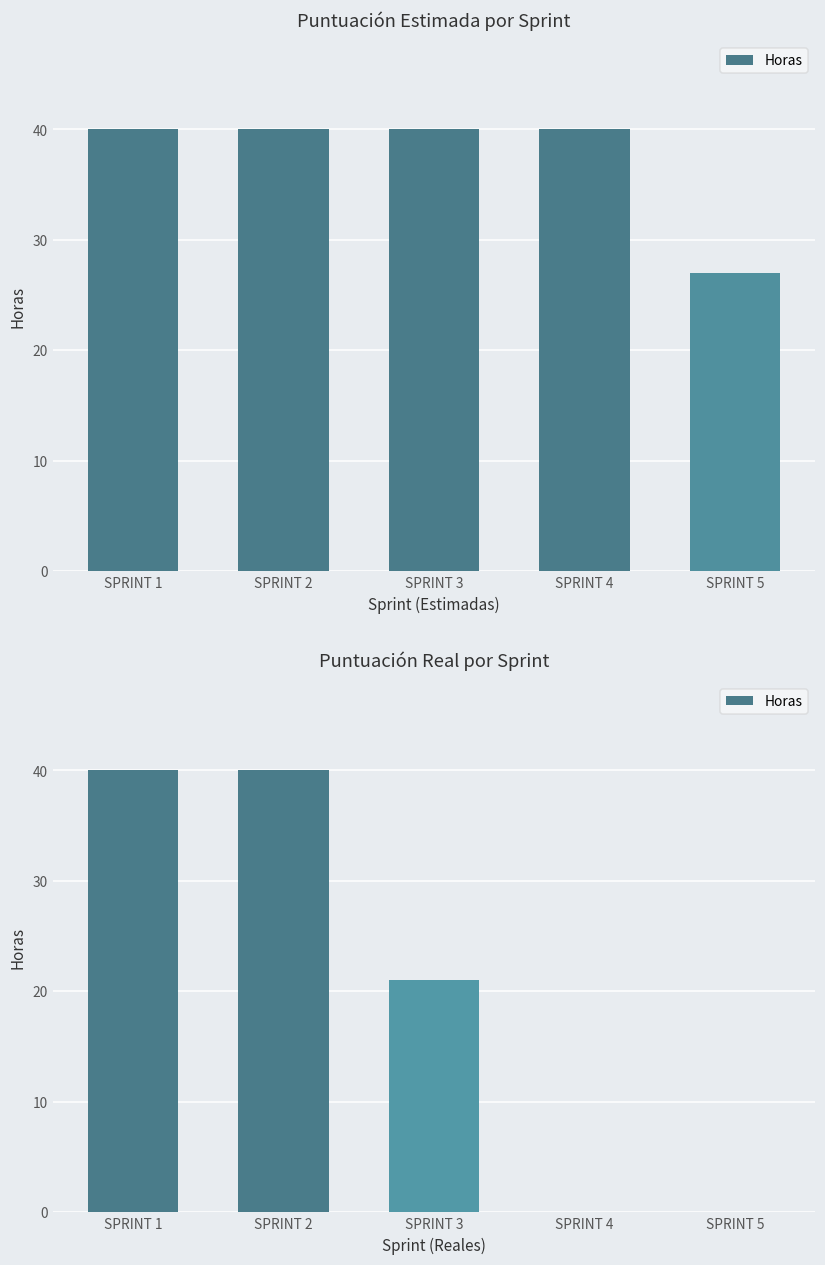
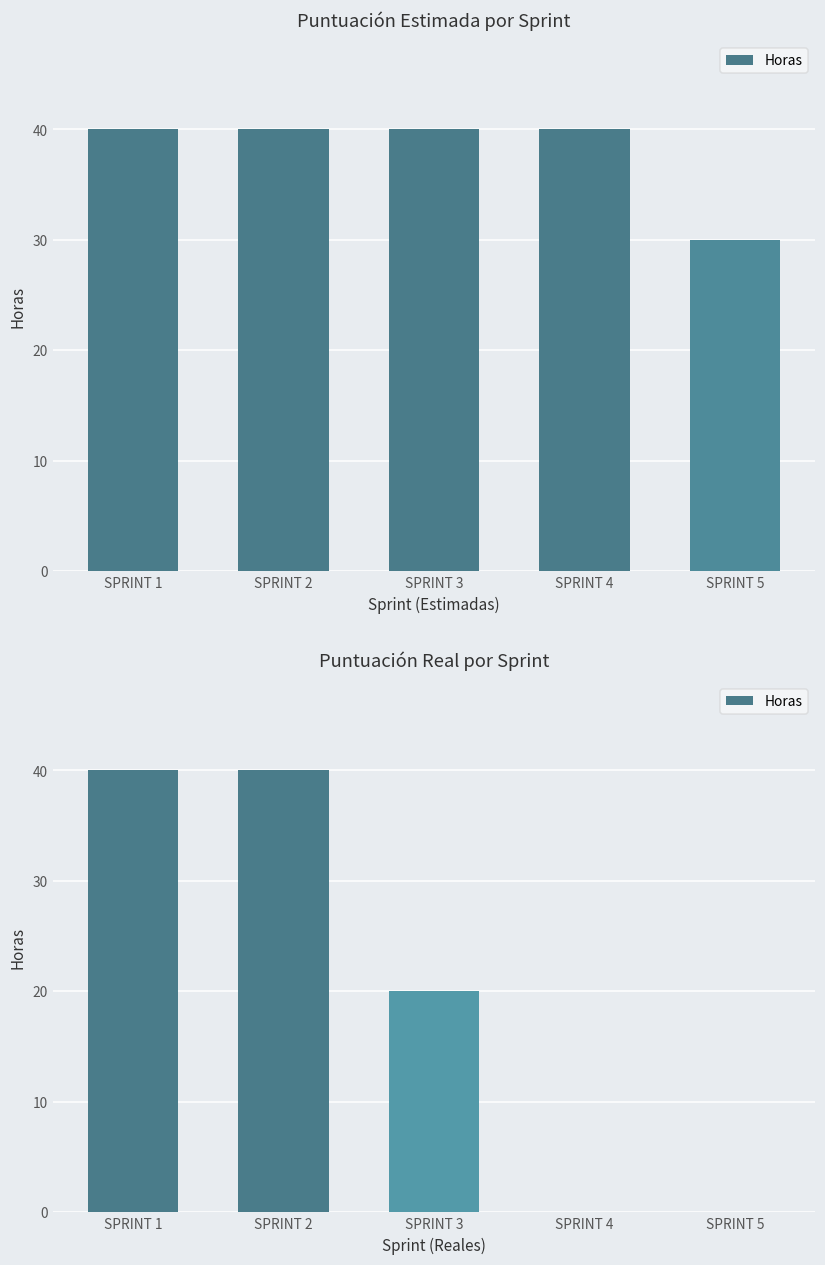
Puntuación Estimada por Sprint, SPRINT 5: 27 -> 30
Puntuación Real por Sprint, SPRINT 3: 21 -> 20
